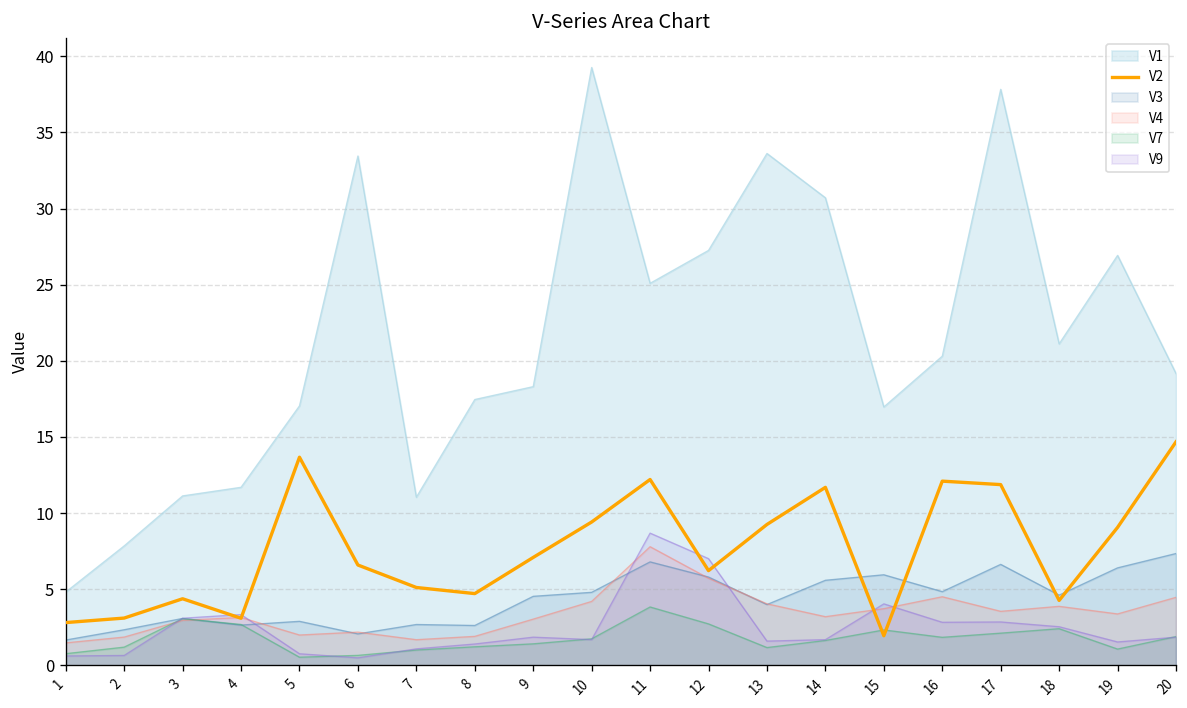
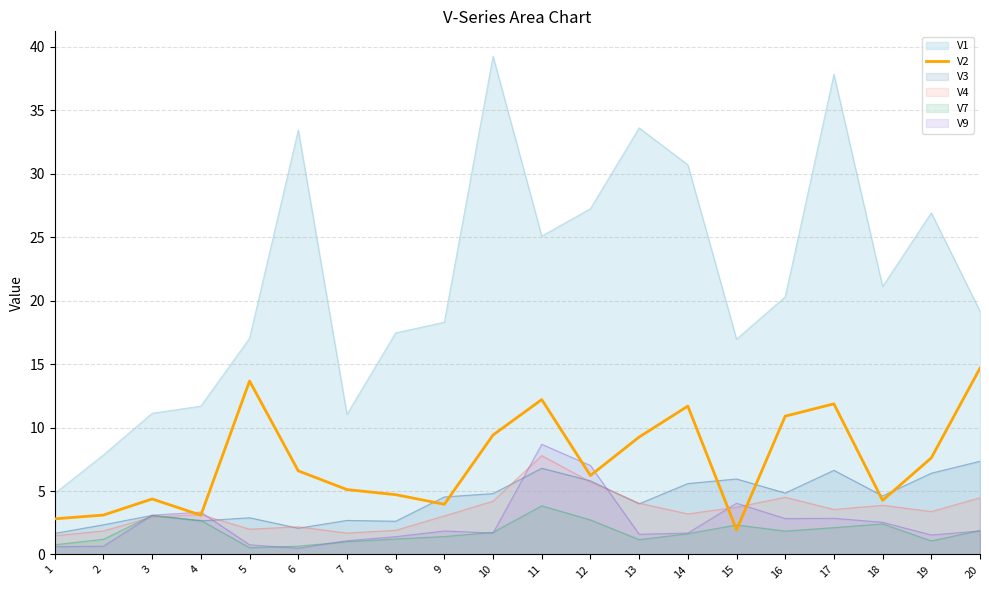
V2, 9: 7.1 -> 4.0
V2, 16: 12.1 -> 10.9
V2, 19: 9.1 -> 7.6
